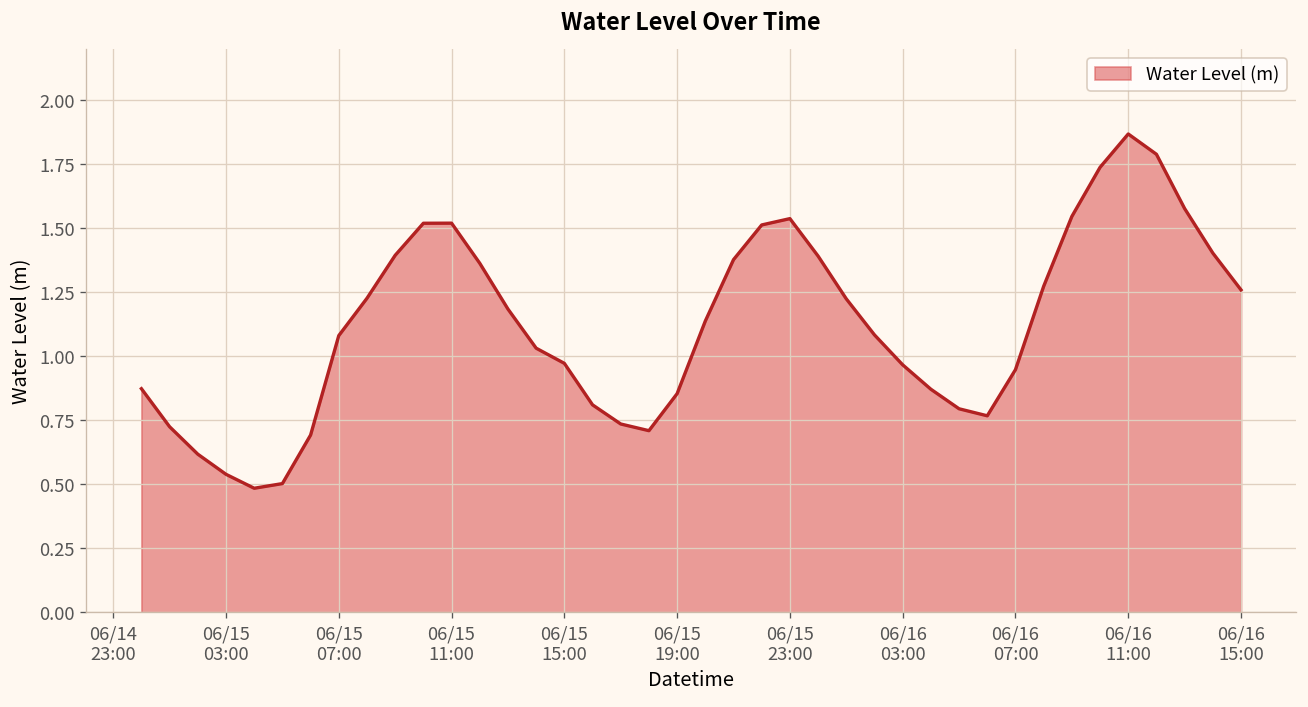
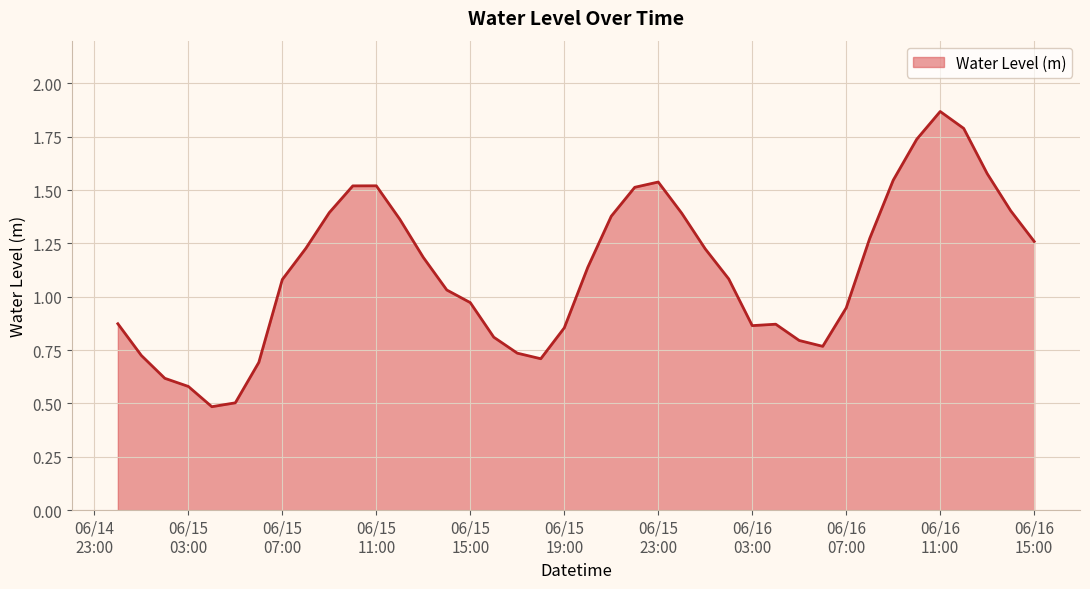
06/15 03:00: 0.54 -> 0.58
06/16 03:00: 0.97 -> 0.86
